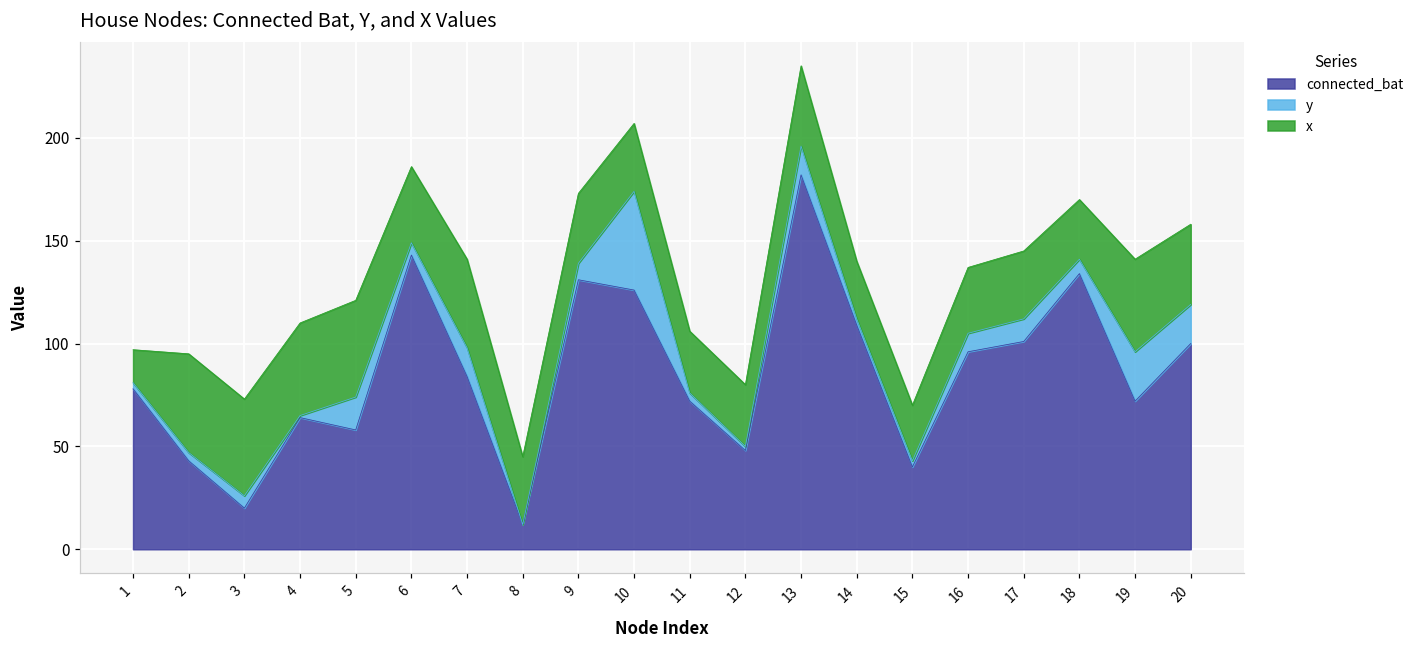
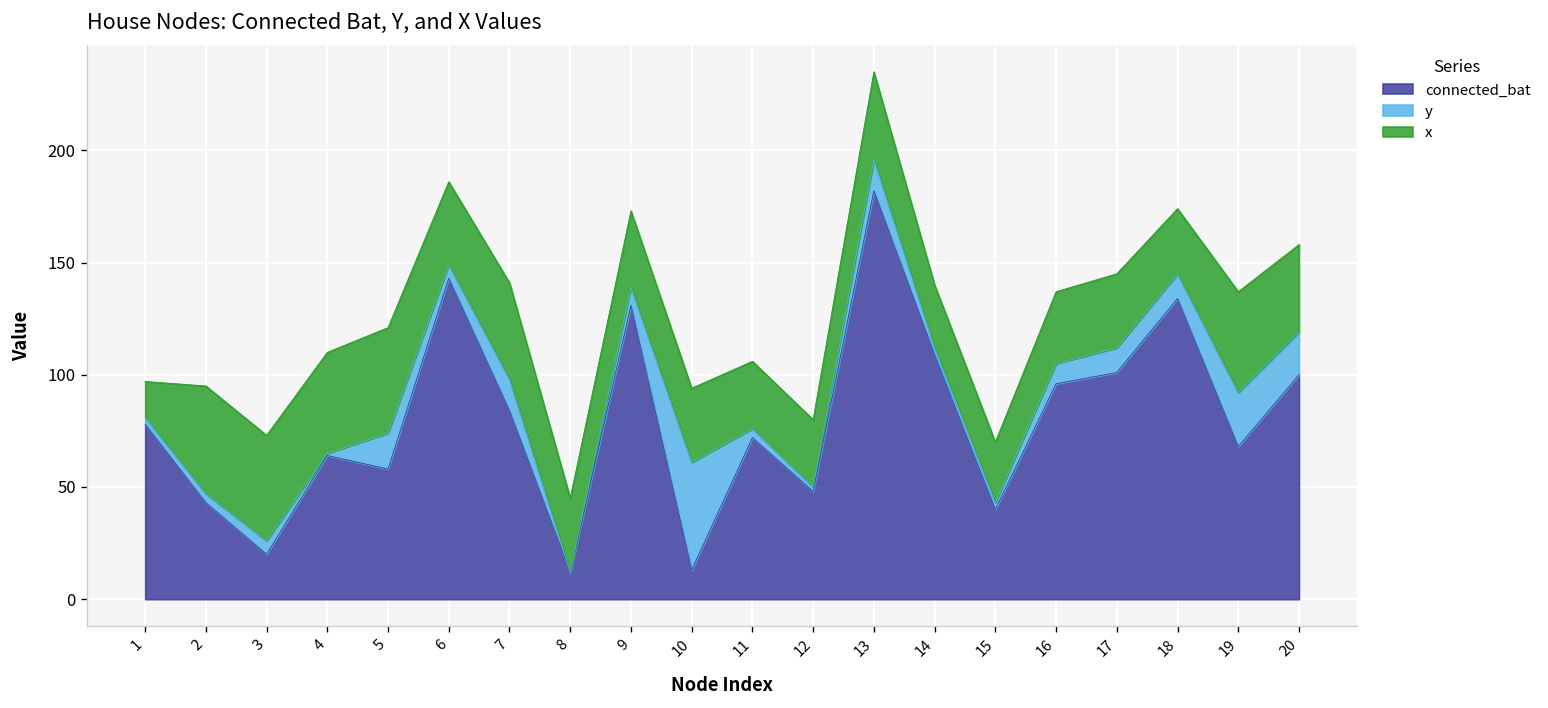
connected_bat, 10: 126 -> 13
y, 18: 7 -> 11
connected_bat, 19: 72 -> 68
